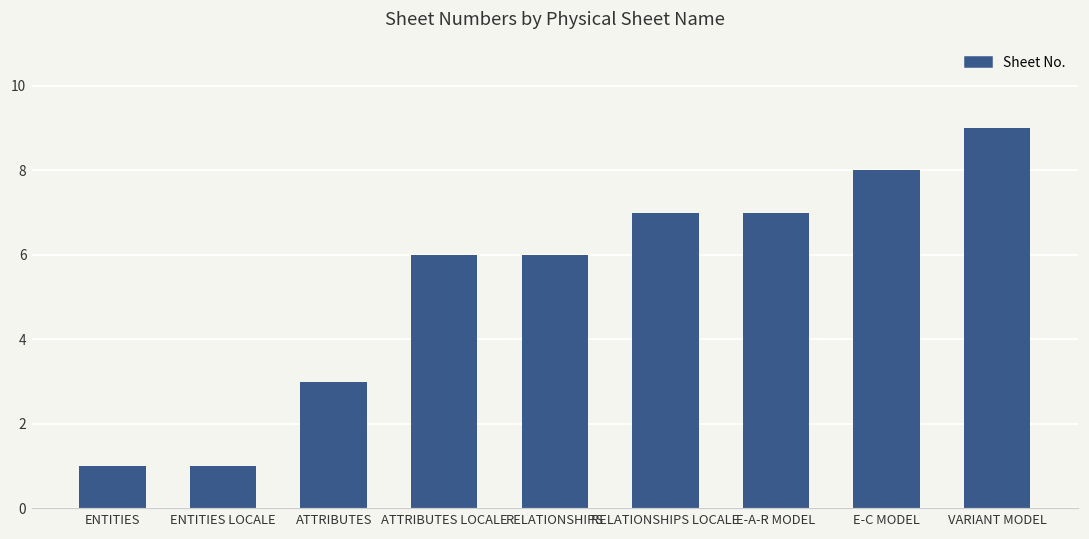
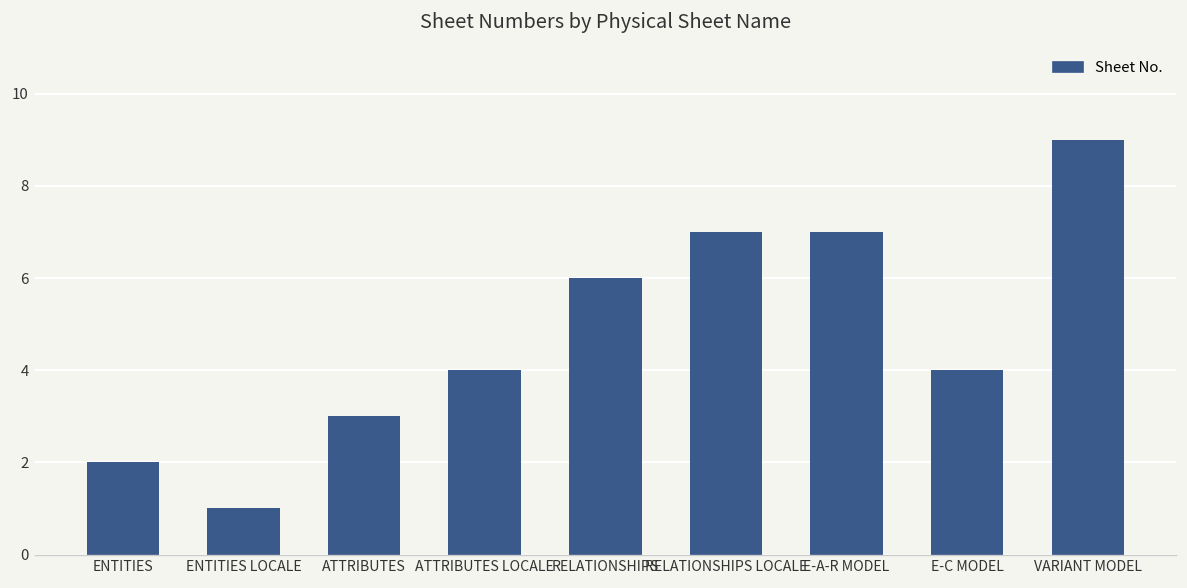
ENTITIES: 1 -> 2
ATTRIBUTES LOCALE: 6 -> 4
E-C MODEL: 8 -> 4
